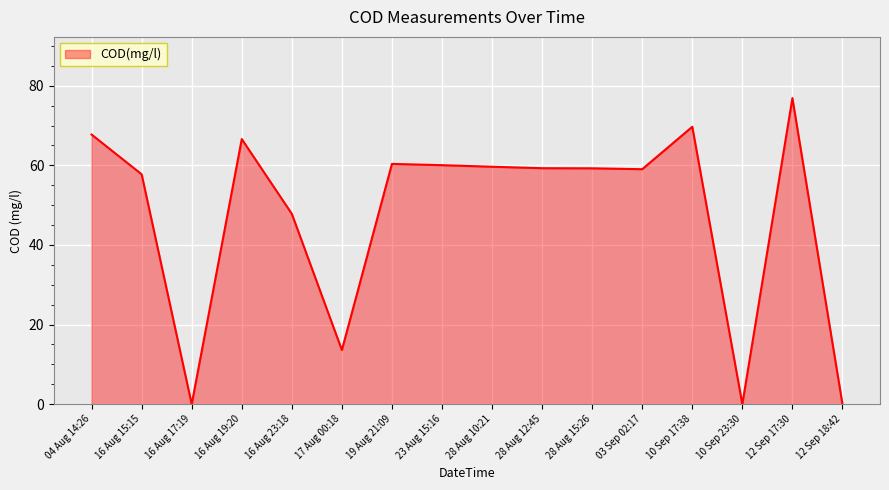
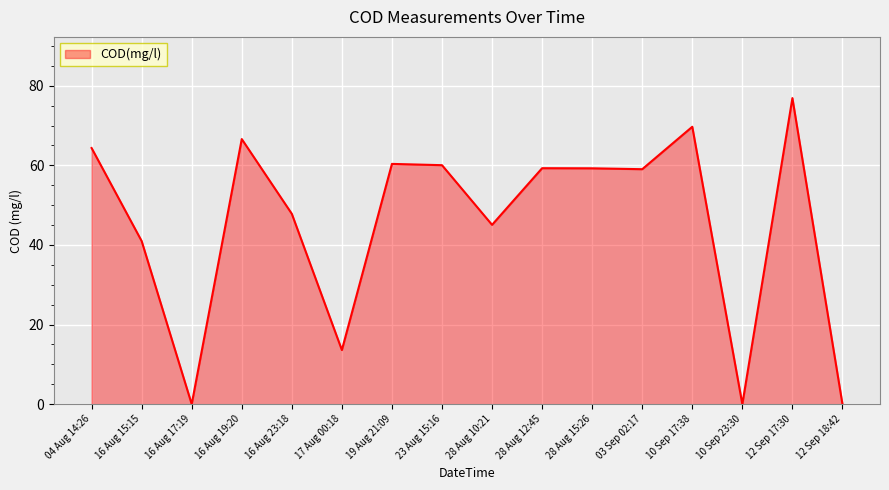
04 Aug 14:26: 68 -> 64
16 Aug 15:15: 58 -> 41
28 Aug 10:21: 60 -> 45
